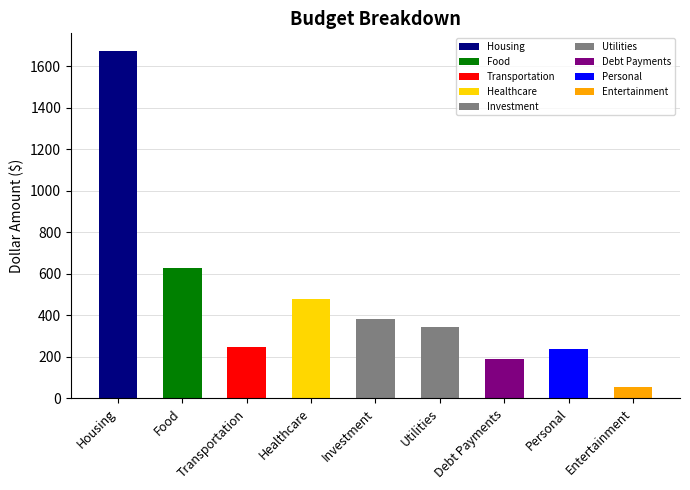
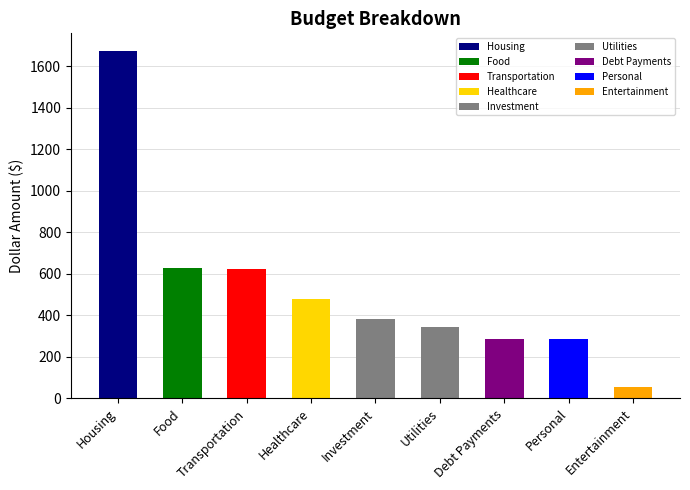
Transportation: 250 -> 620
Debt Payments: 190 -> 290
Personal: 240 -> 280
